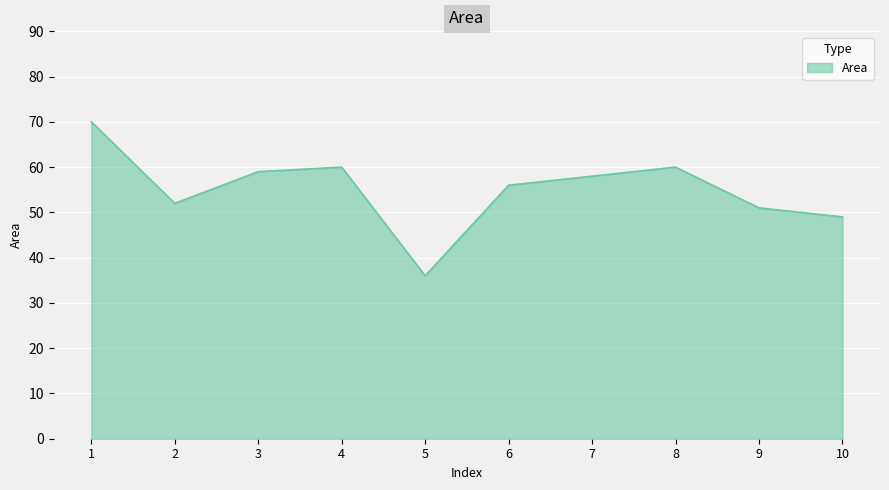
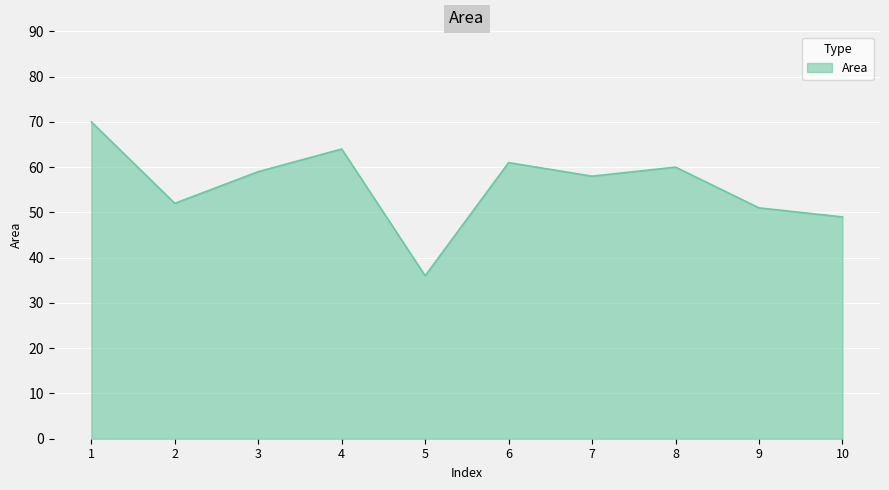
4: 60 -> 64
6: 56 -> 61
